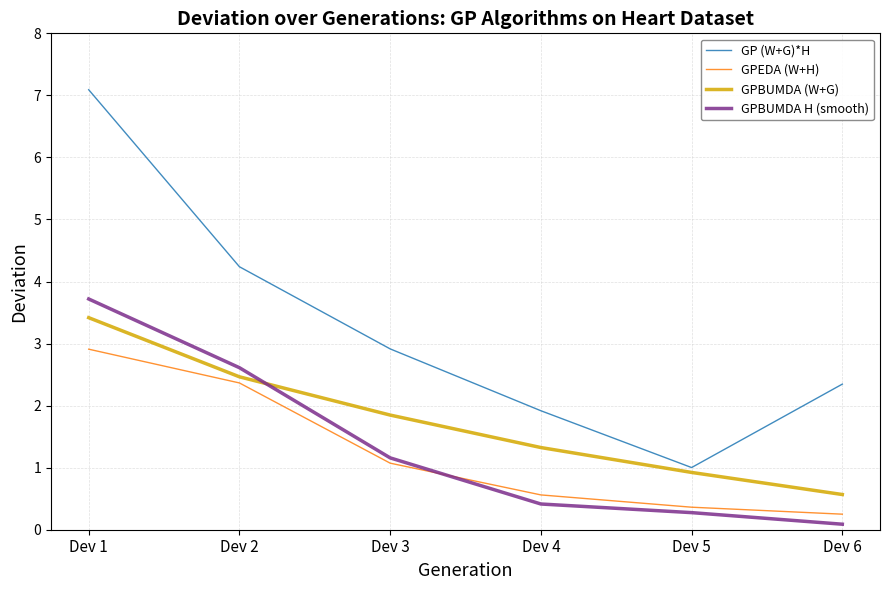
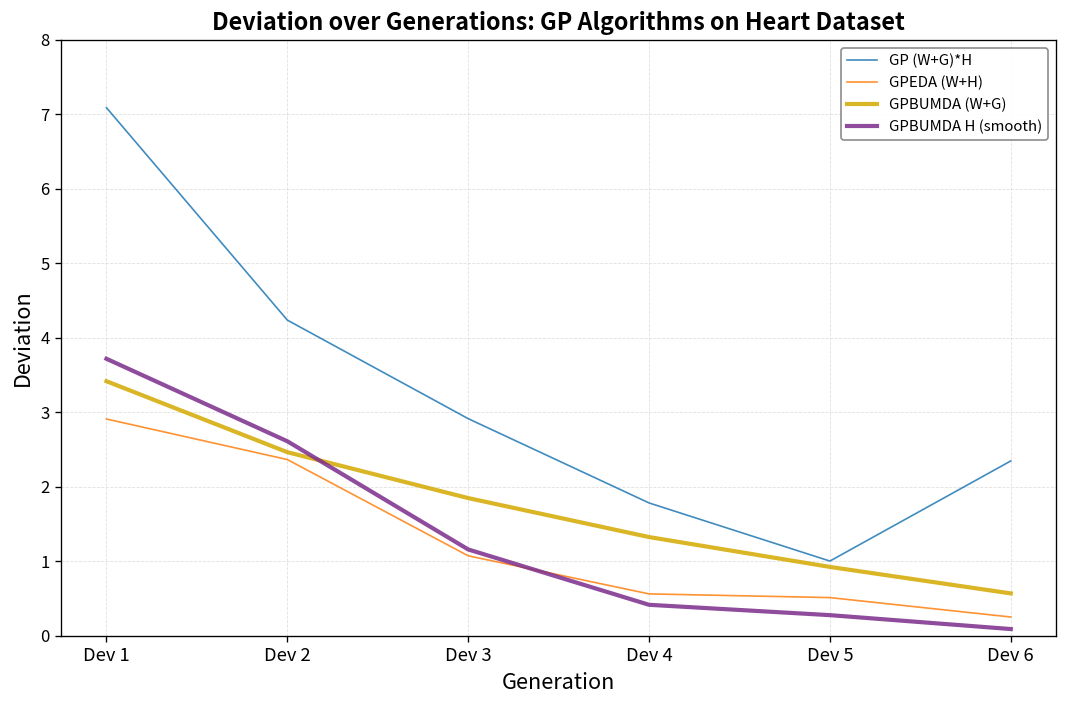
GP (W+G)*H, Dev 4: 1.9 -> 1.8
GPEDA (W+H), Dev 5: 0.4 -> 0.5
